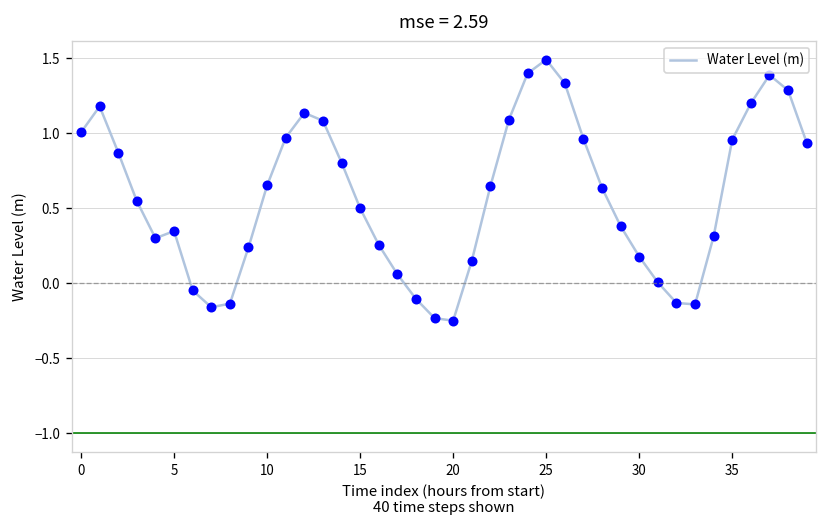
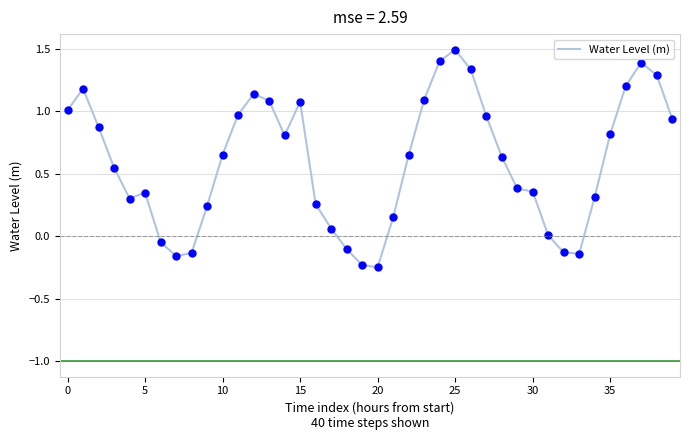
15: 0.50 -> 1.07
30: 0.18 -> 0.36
35: 0.96 -> 0.82
